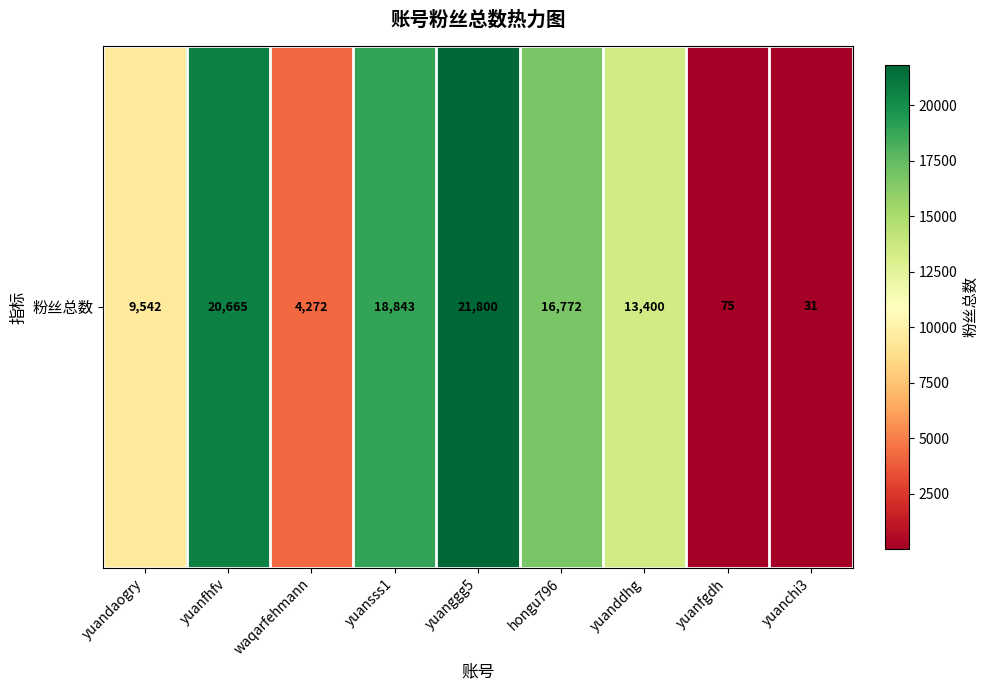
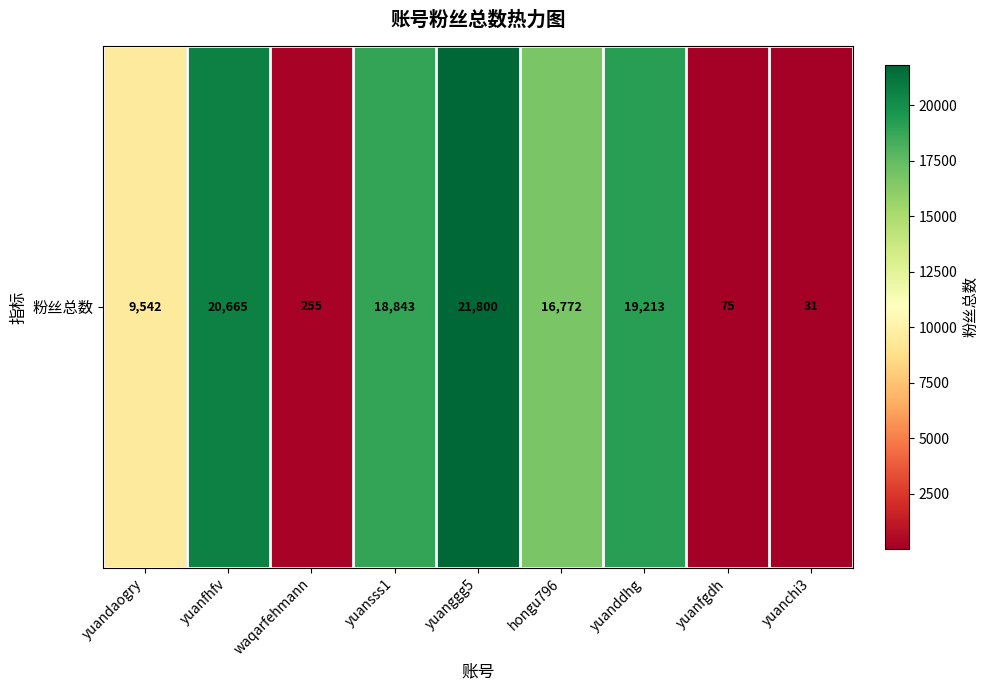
粉丝总数, waqarfehmann: 4,272 -> 255
粉丝总数, yuanddhg: 13,400 -> 19,213
